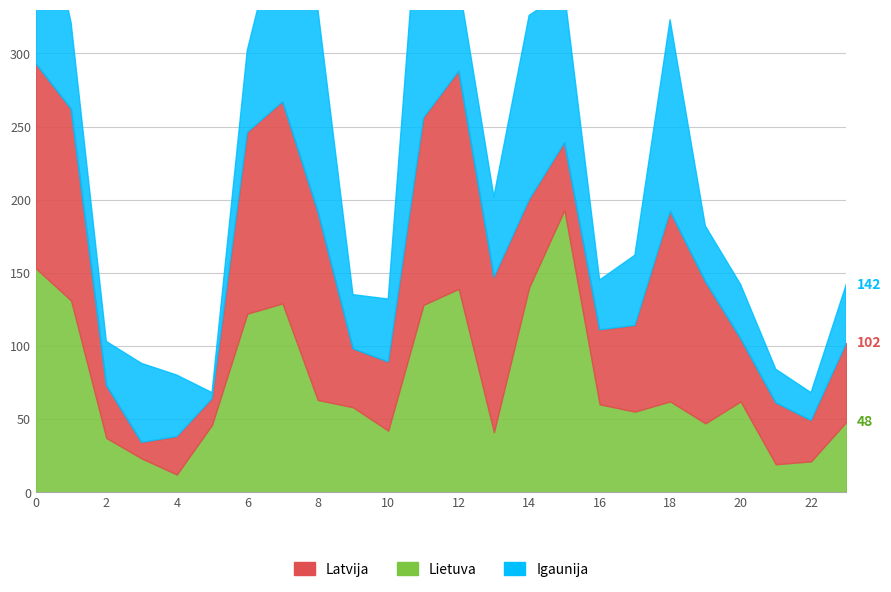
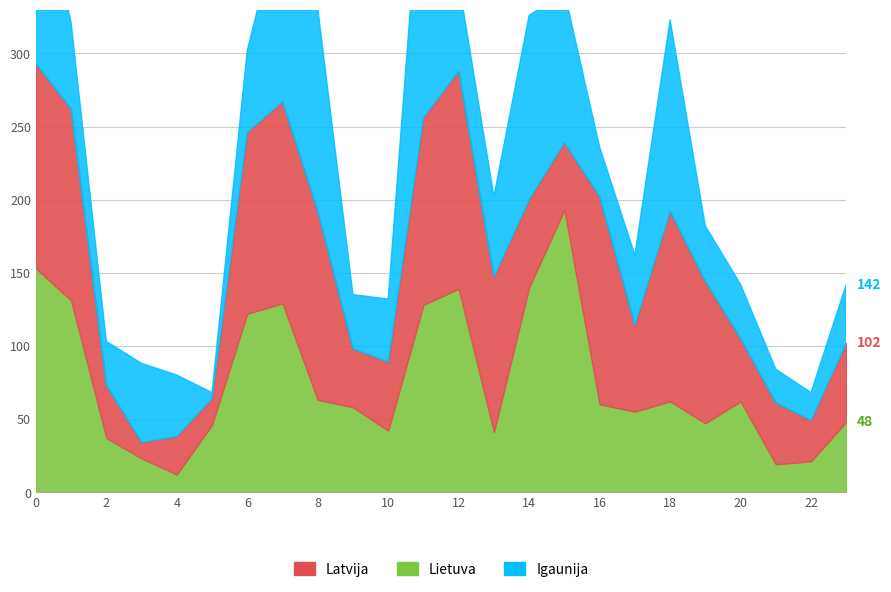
Latvija, 16: 51 -> 142
